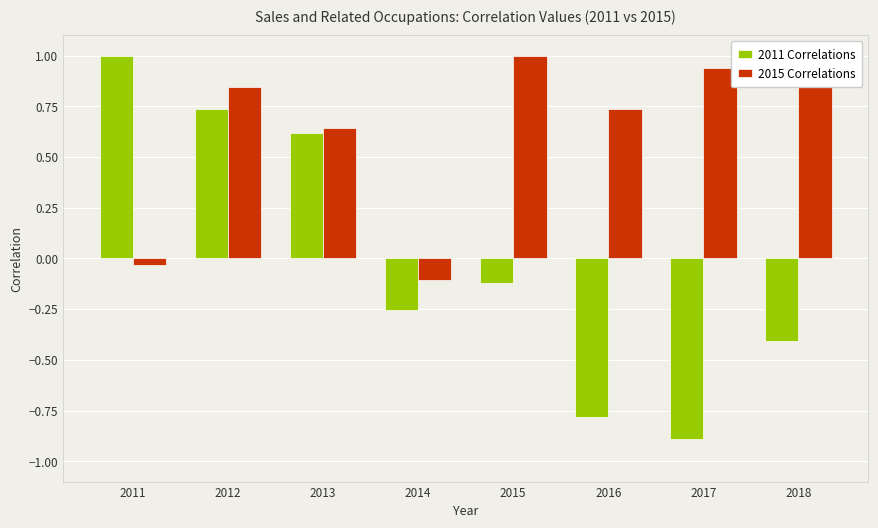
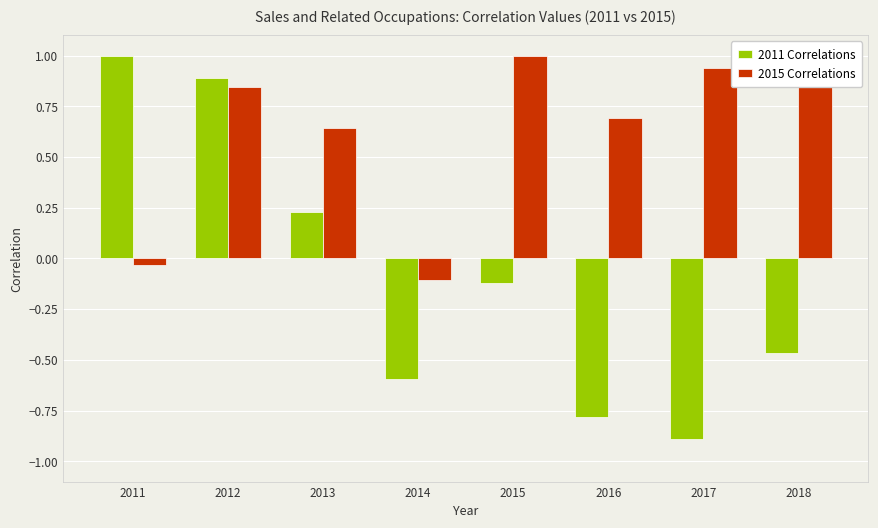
2011 Correlations, 2012: 0.74 -> 0.89
2011 Correlations, 2013: 0.62 -> 0.23
2011 Correlations, 2014: -0.26 -> -0.59
2015 Correlations, 2016: 0.74 -> 0.69
2011 Correlations, 2018: -0.41 -> -0.46
